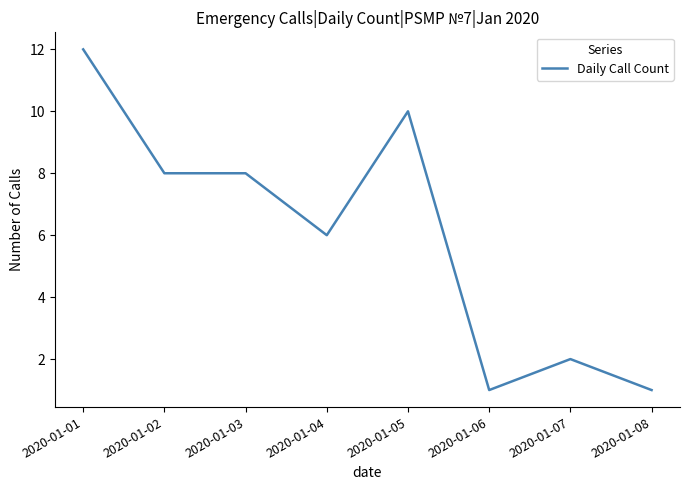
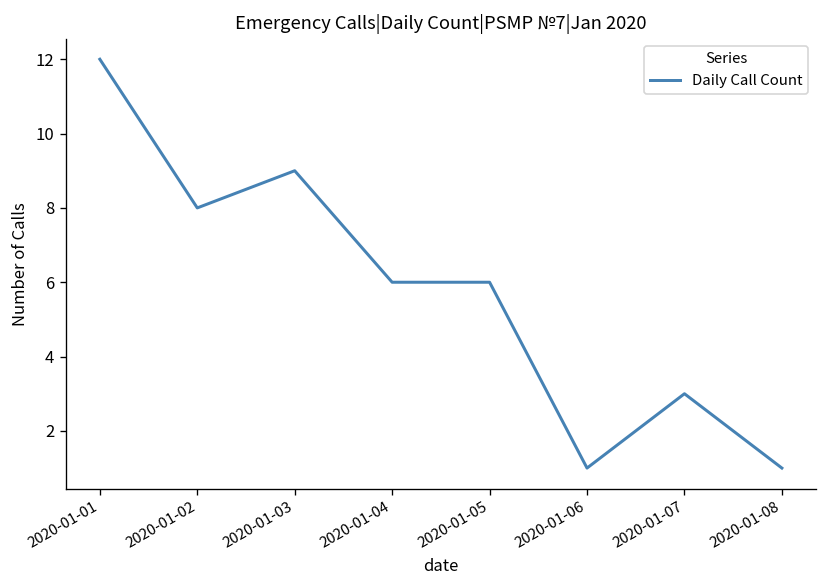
2020-01-03: 8 -> 9
2020-01-05: 10 -> 6
2020-01-07: 2 -> 3
